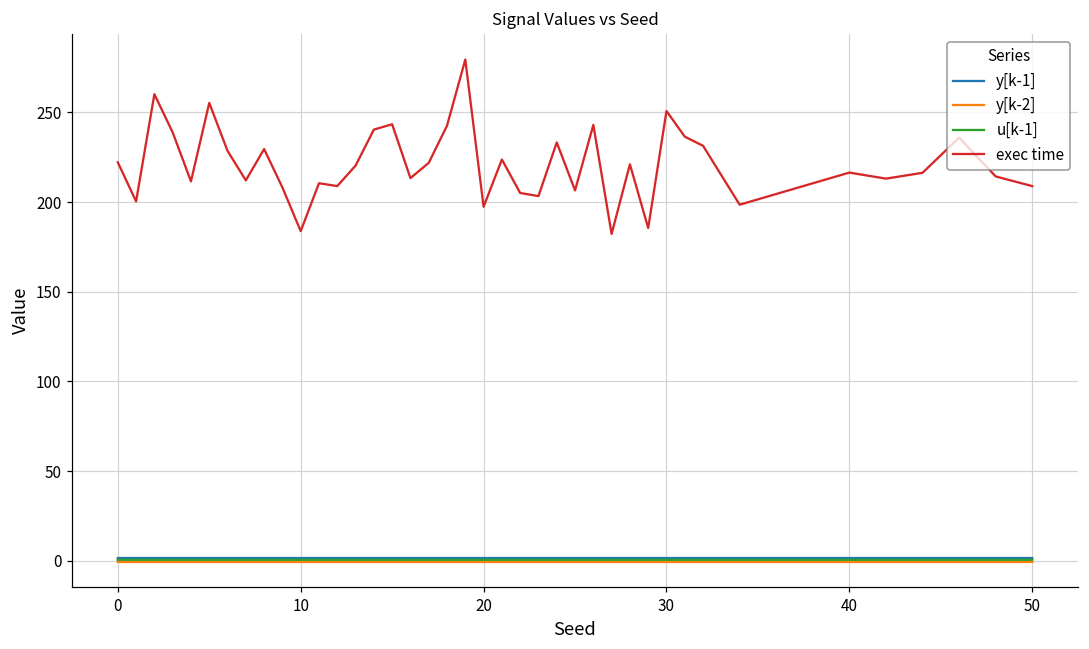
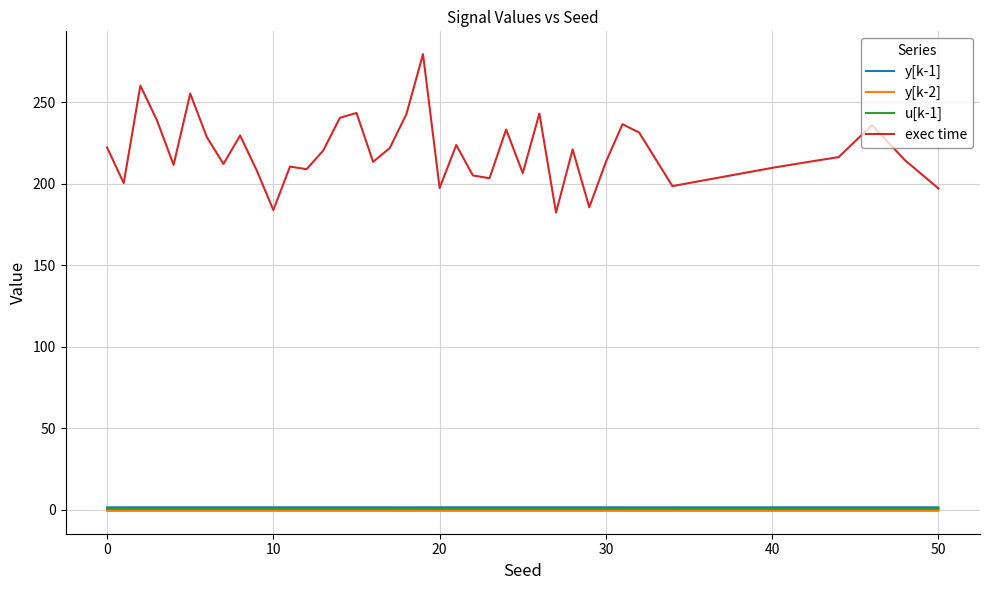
exec time, 30: 251 -> 213
exec time, 40: 216 -> 210
exec time, 50: 209 -> 197
